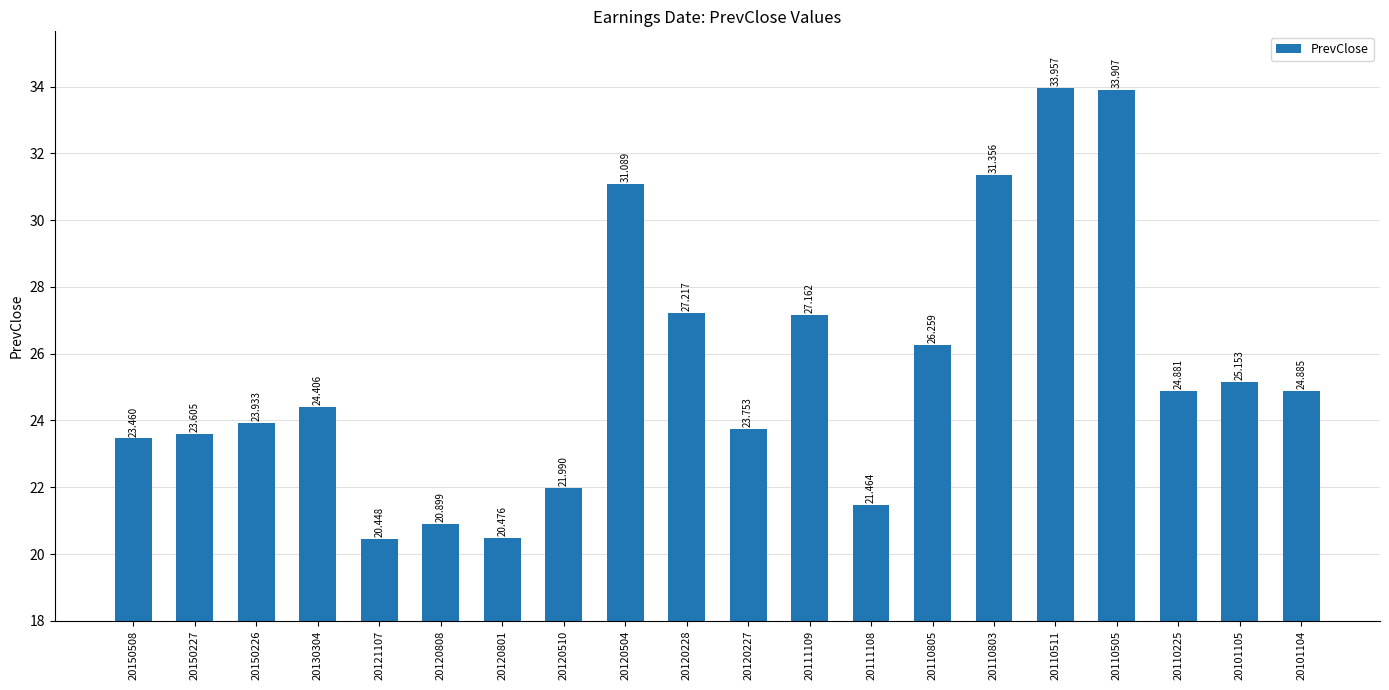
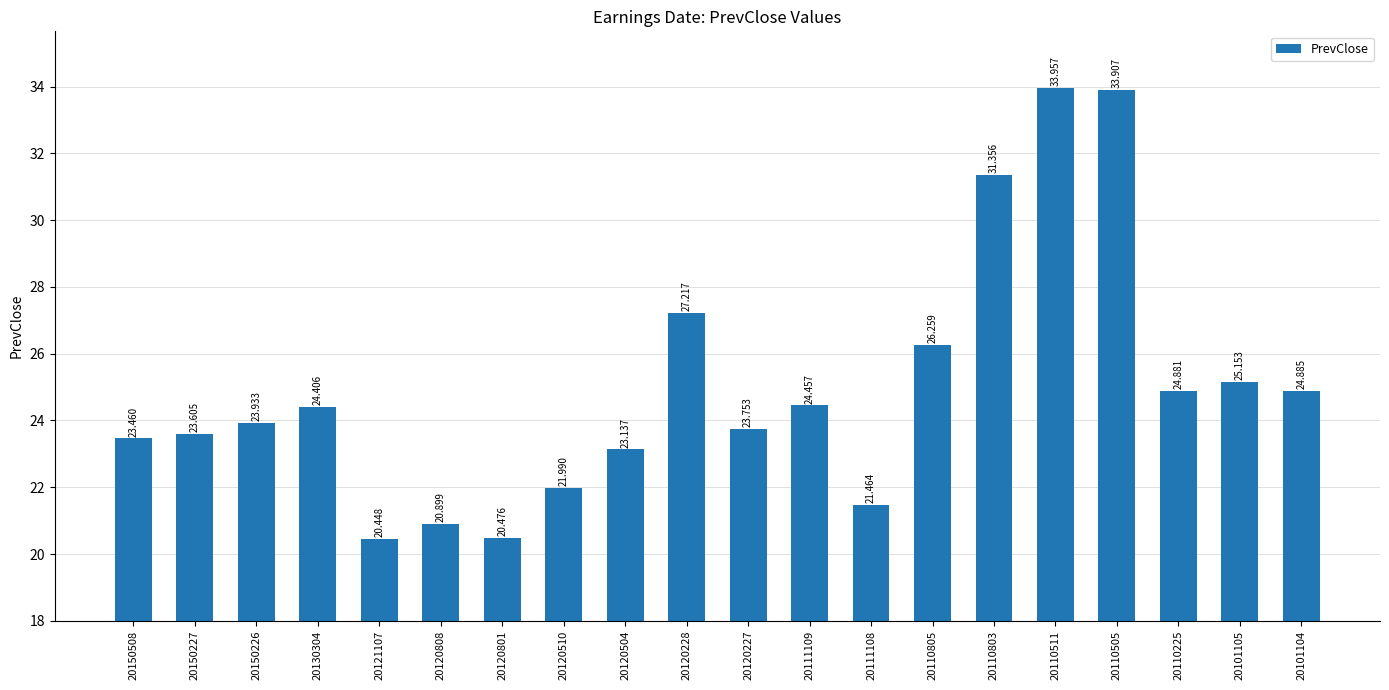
20120504: 31.089 -> 23.137
20111109: 27.162 -> 24.457
